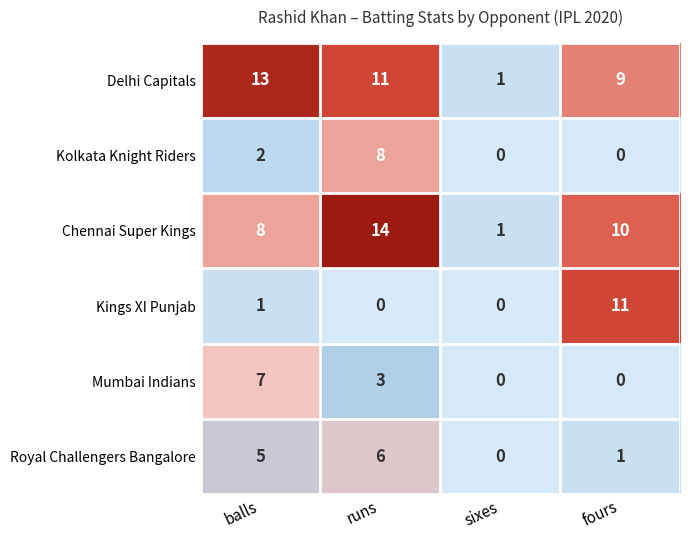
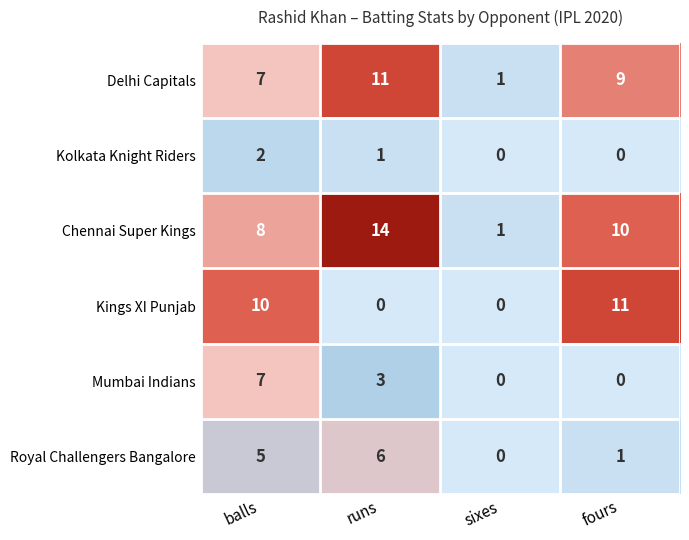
Delhi Capitals, balls: 13 -> 7
Kolkata Knight Riders, runs: 8 -> 1
Kings XI Punjab, balls: 1 -> 10
